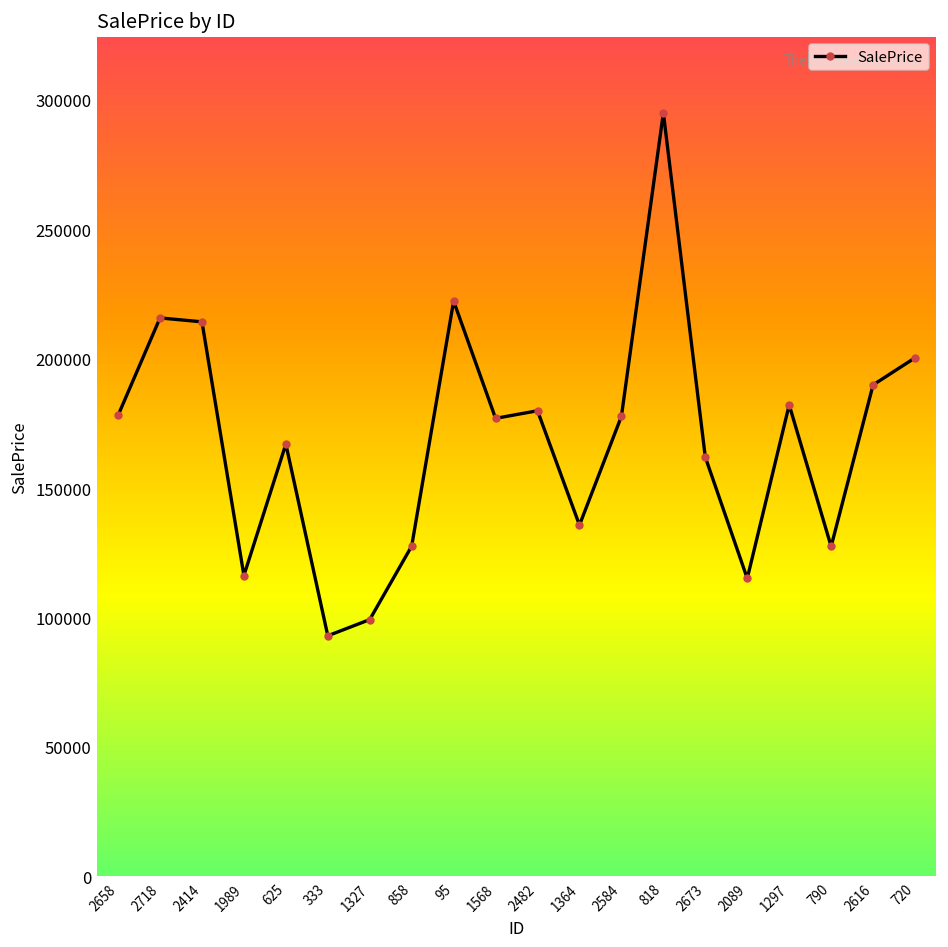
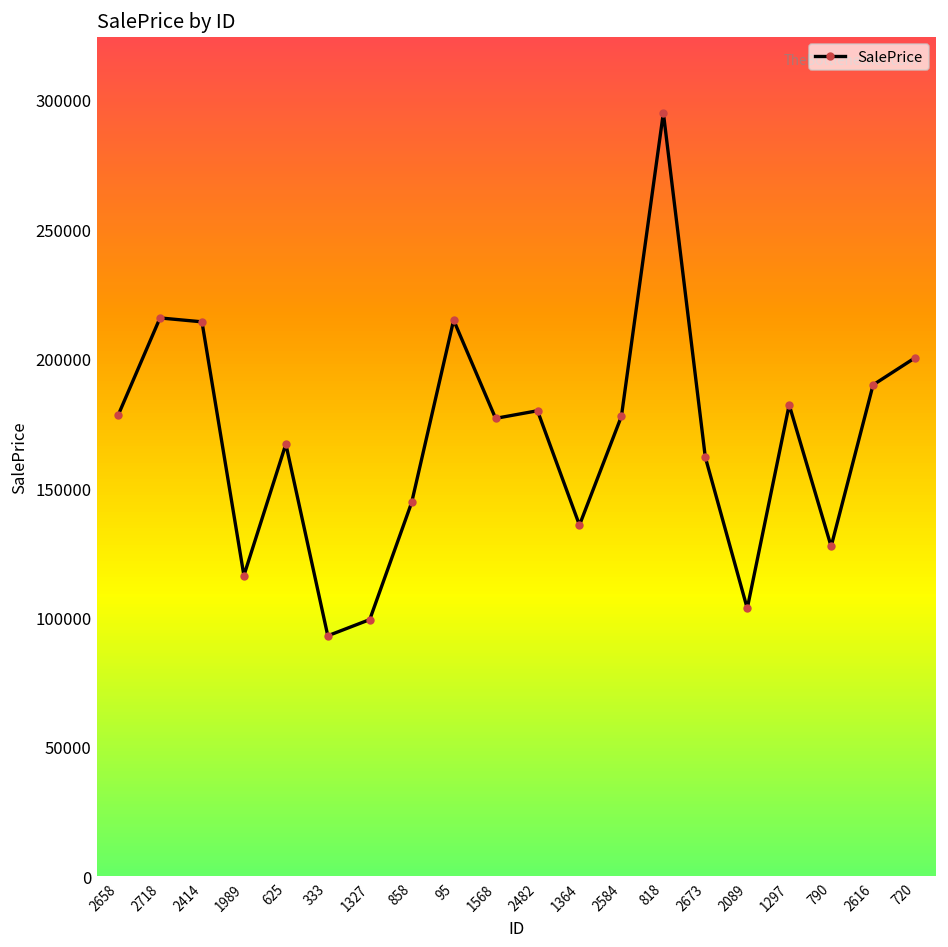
858: 128000 -> 144000
95: 222000 -> 215000
2089: 115000 -> 103000
